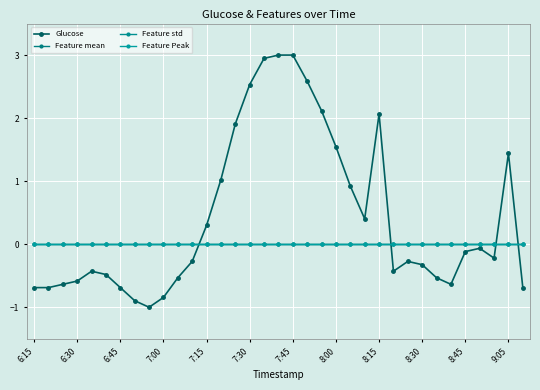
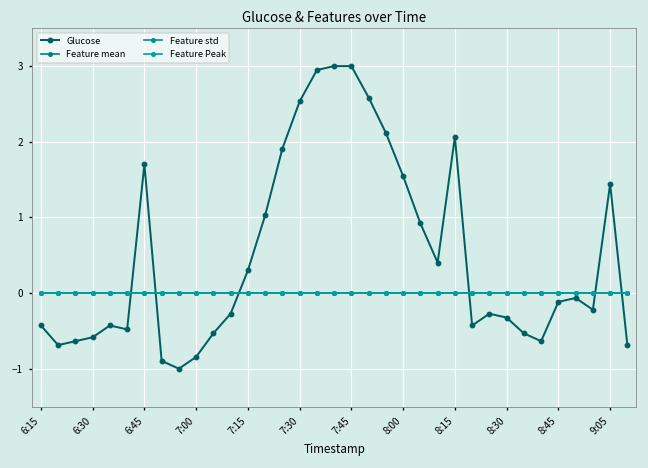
Glucose, 6:15: -0.7 -> -0.4
Glucose, 6:45: -0.7 -> 1.7
